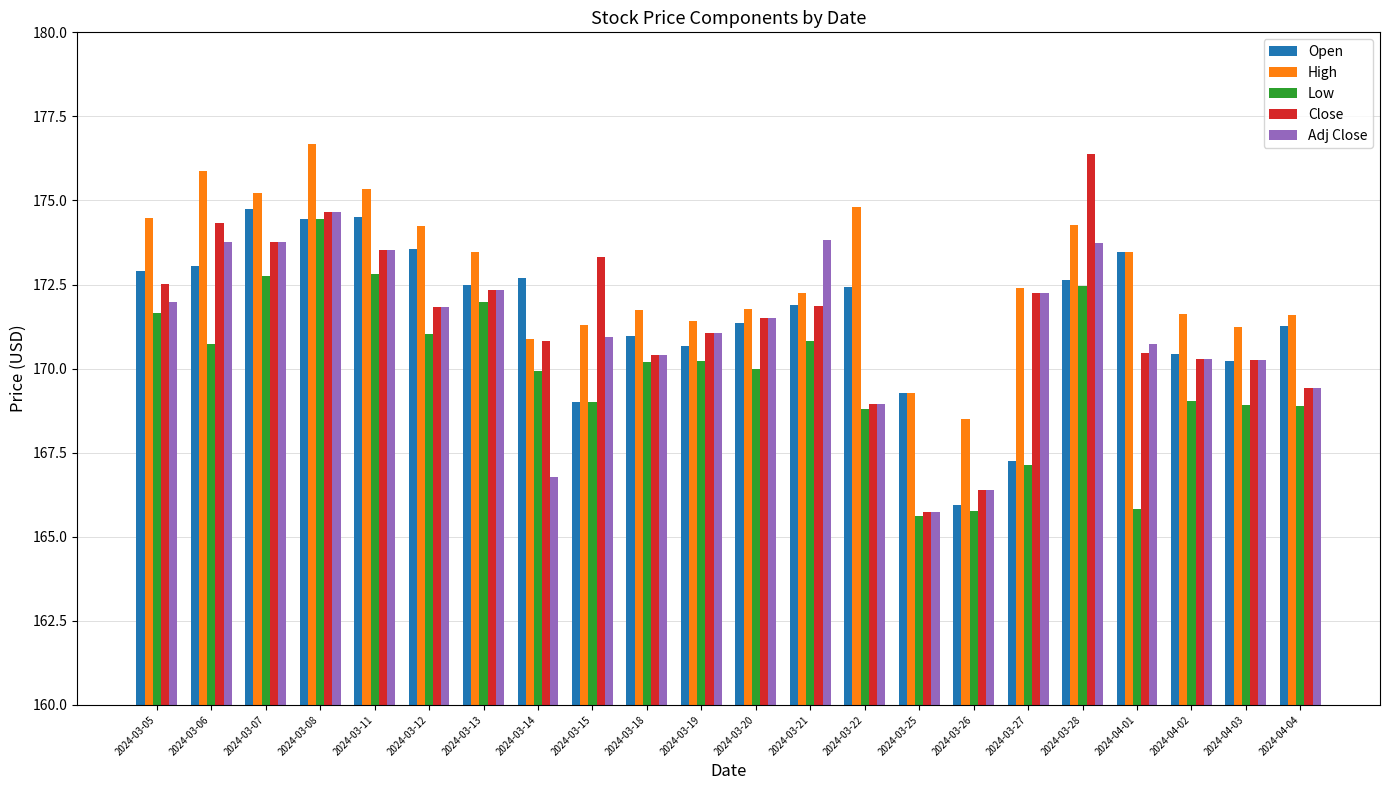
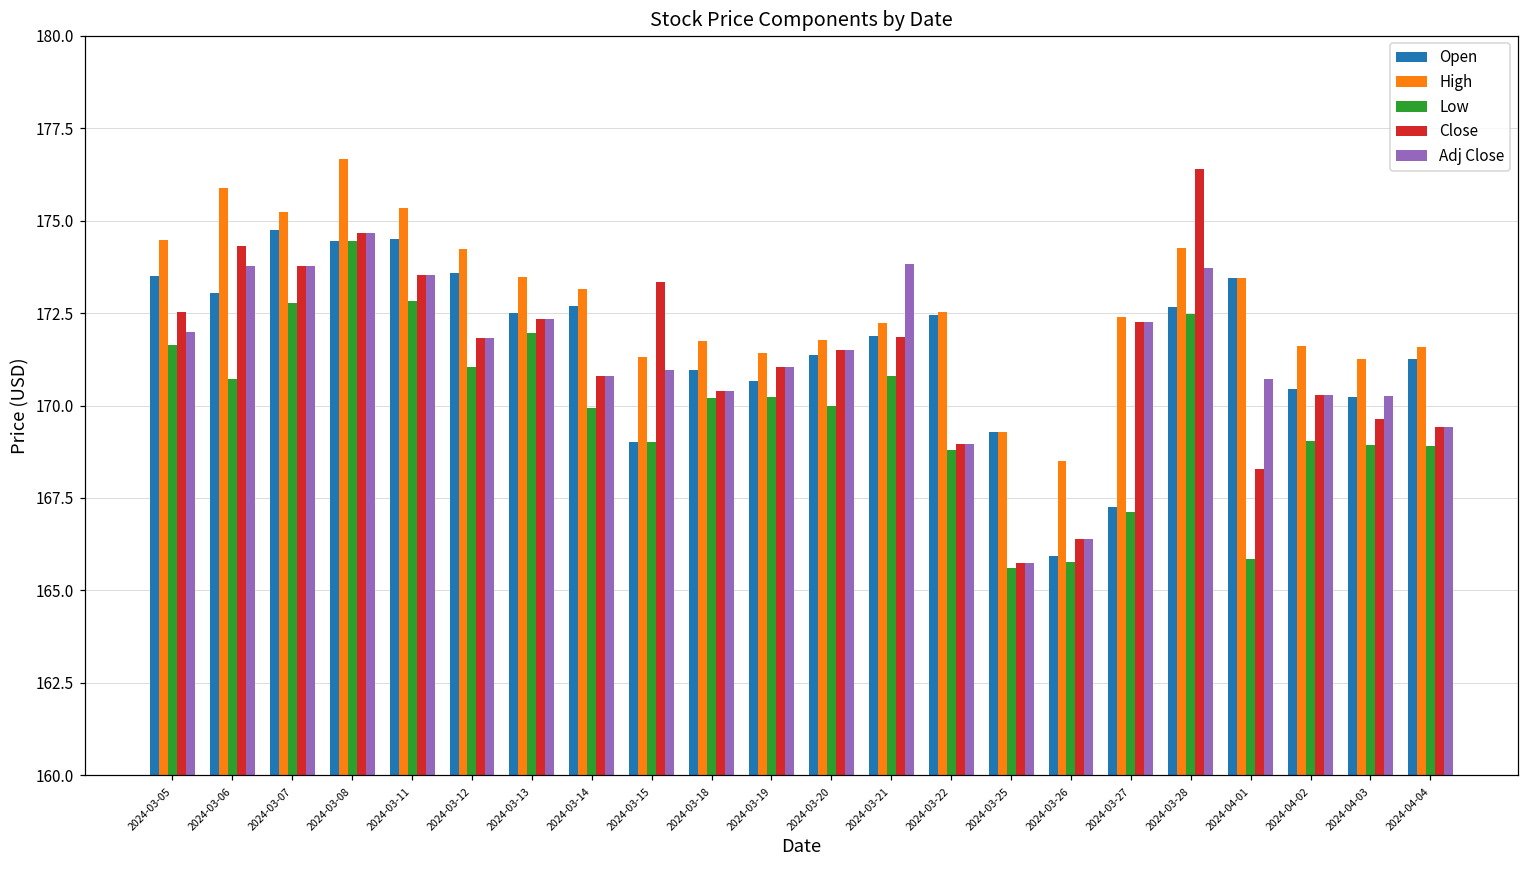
Open, 2024-03-05: 172.9 -> 173.5
High, 2024-03-14: 170.9 -> 173.2
Adj Close, 2024-03-14: 166.8 -> 170.8
High, 2024-03-22: 174.8 -> 172.5
Close, 2024-04-01: 170.5 -> 168.3
Close, 2024-04-03: 170.3 -> 169.6
